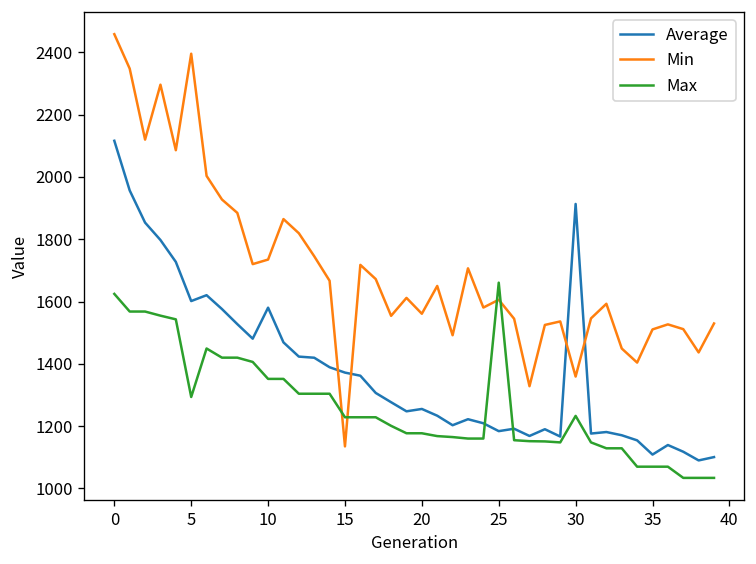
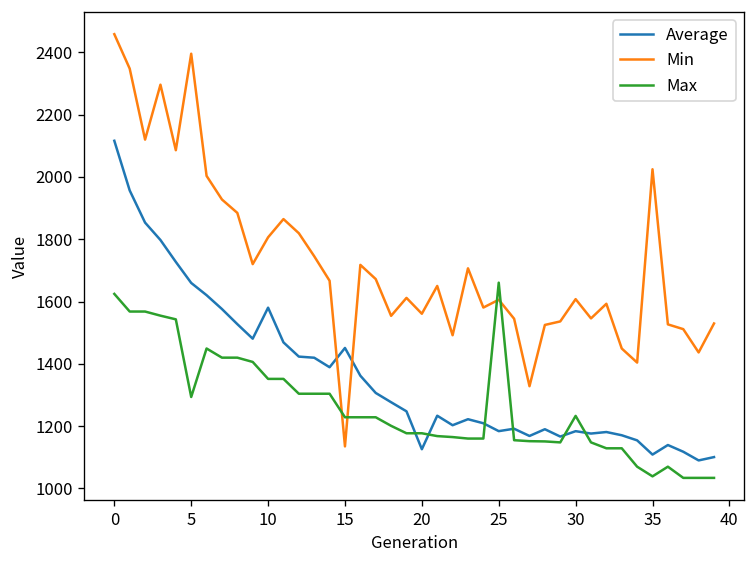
Average, 5: 1600 -> 1660
Min, 10: 1730 -> 1810
Average, 15: 1370 -> 1450
Average, 20: 1260 -> 1130
Average, 30: 1910 -> 1180
Min, 30: 1360 -> 1610
Min, 35: 1510 -> 2020
Max, 35: 1070 -> 1040
